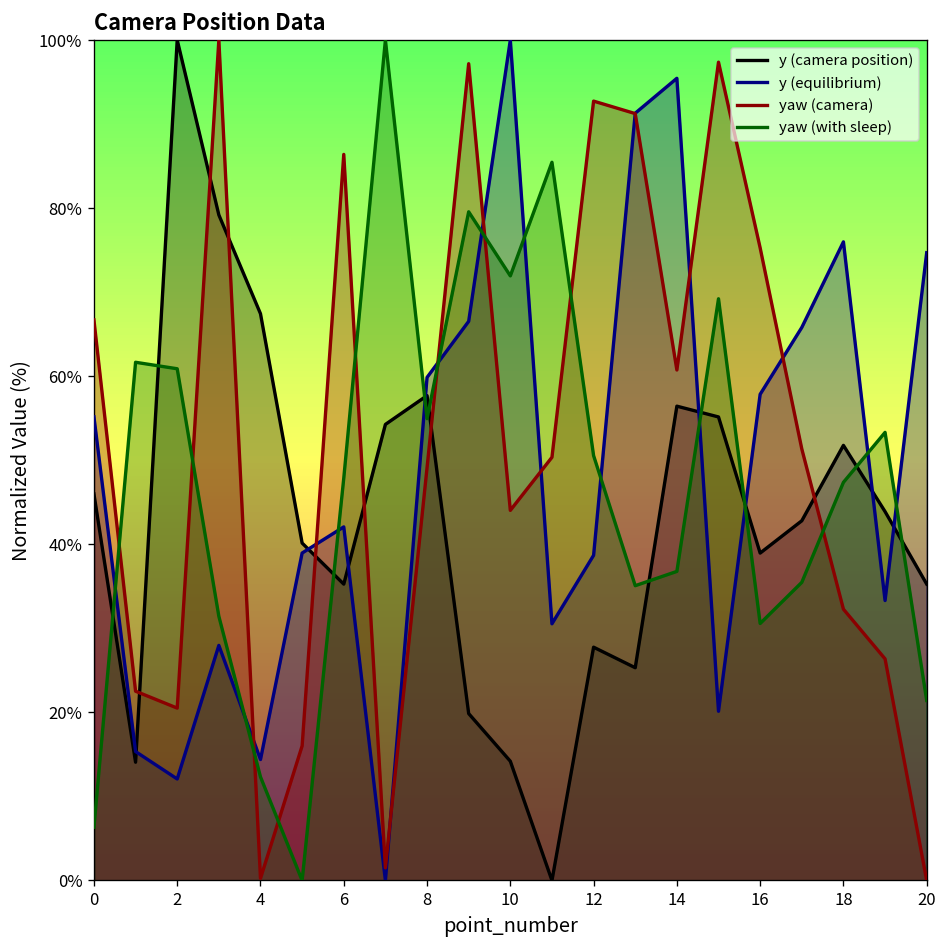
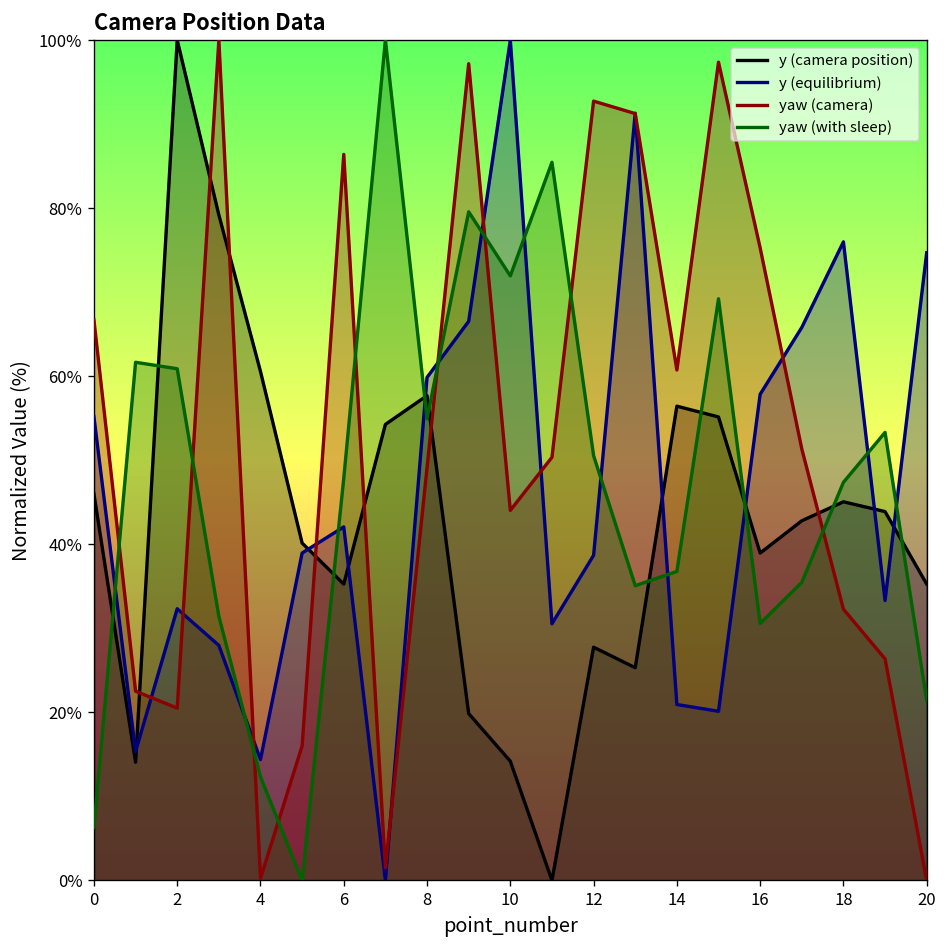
y (equilibrium), 2: 12% -> 32%
y (camera position), 4: 67% -> 61%
y (equilibrium), 14: 95% -> 21%
y (camera position), 18: 52% -> 45%
